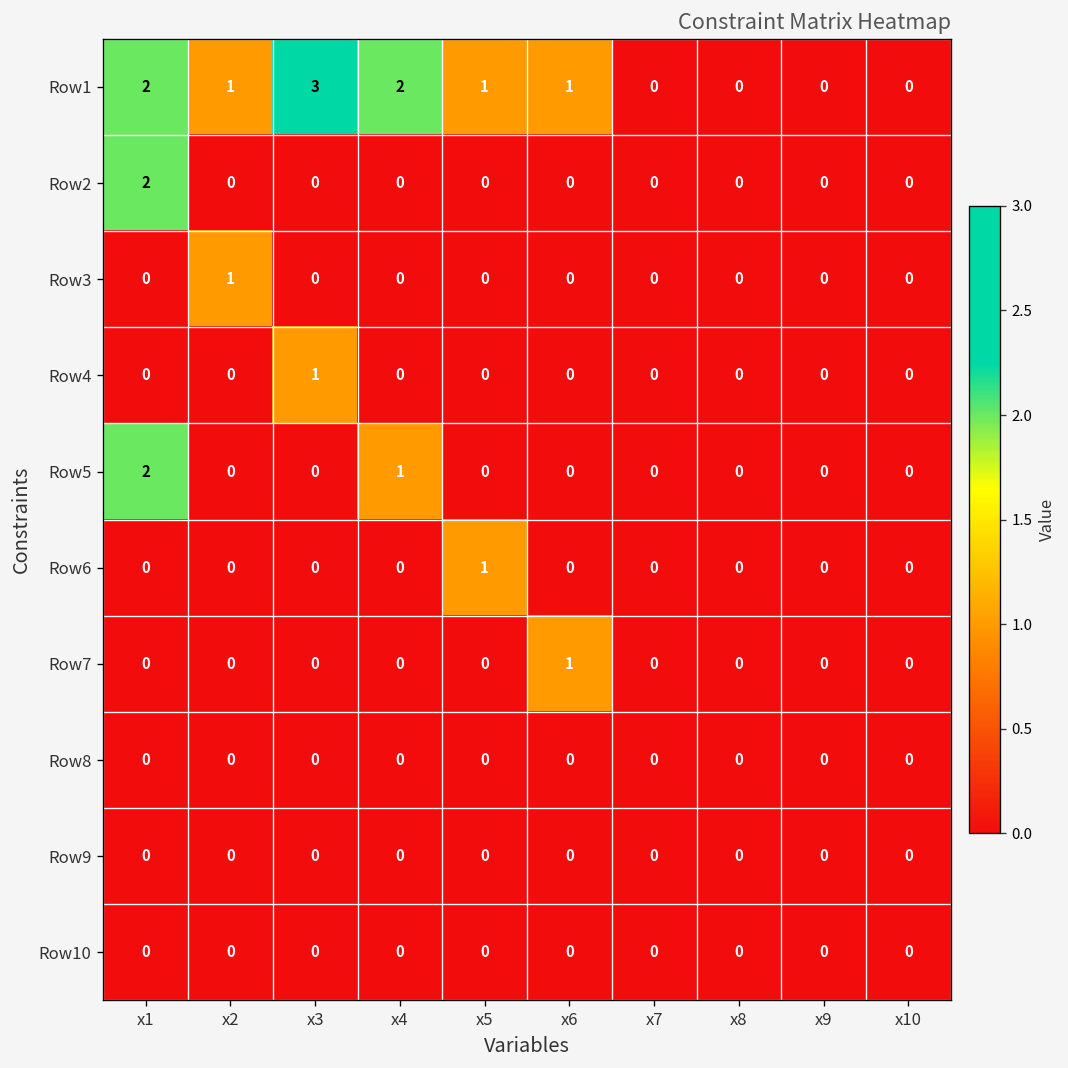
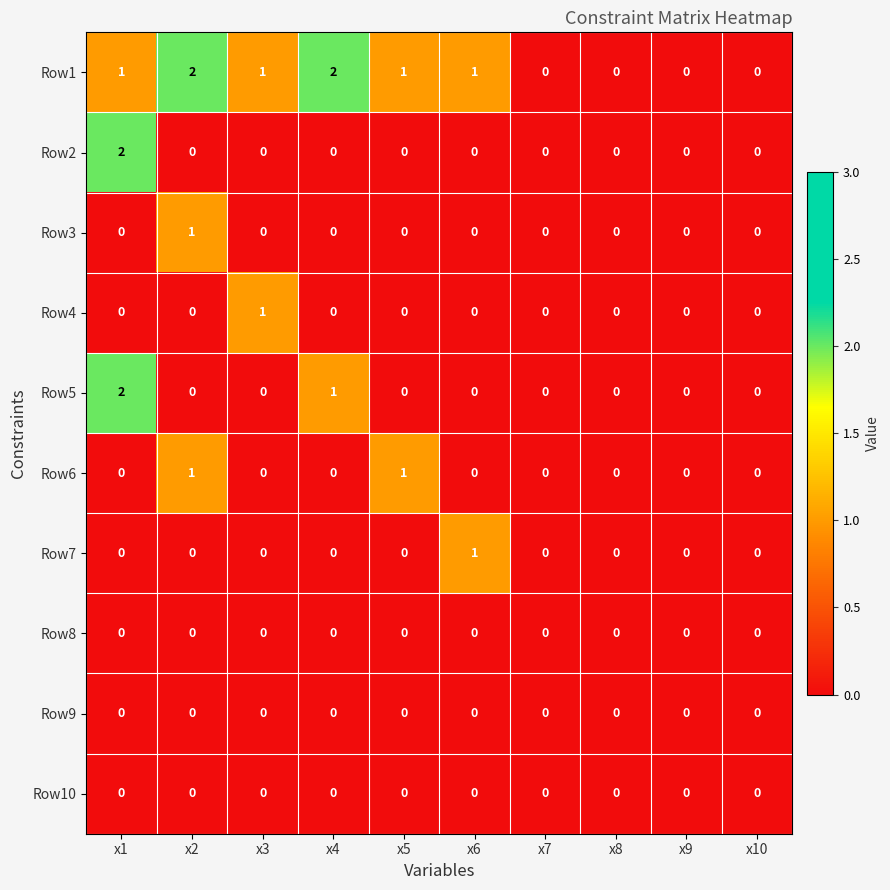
Row1, x1: 2 -> 1
Row1, x2: 1 -> 2
Row1, x3: 3 -> 1
Row6, x2: 0 -> 1
